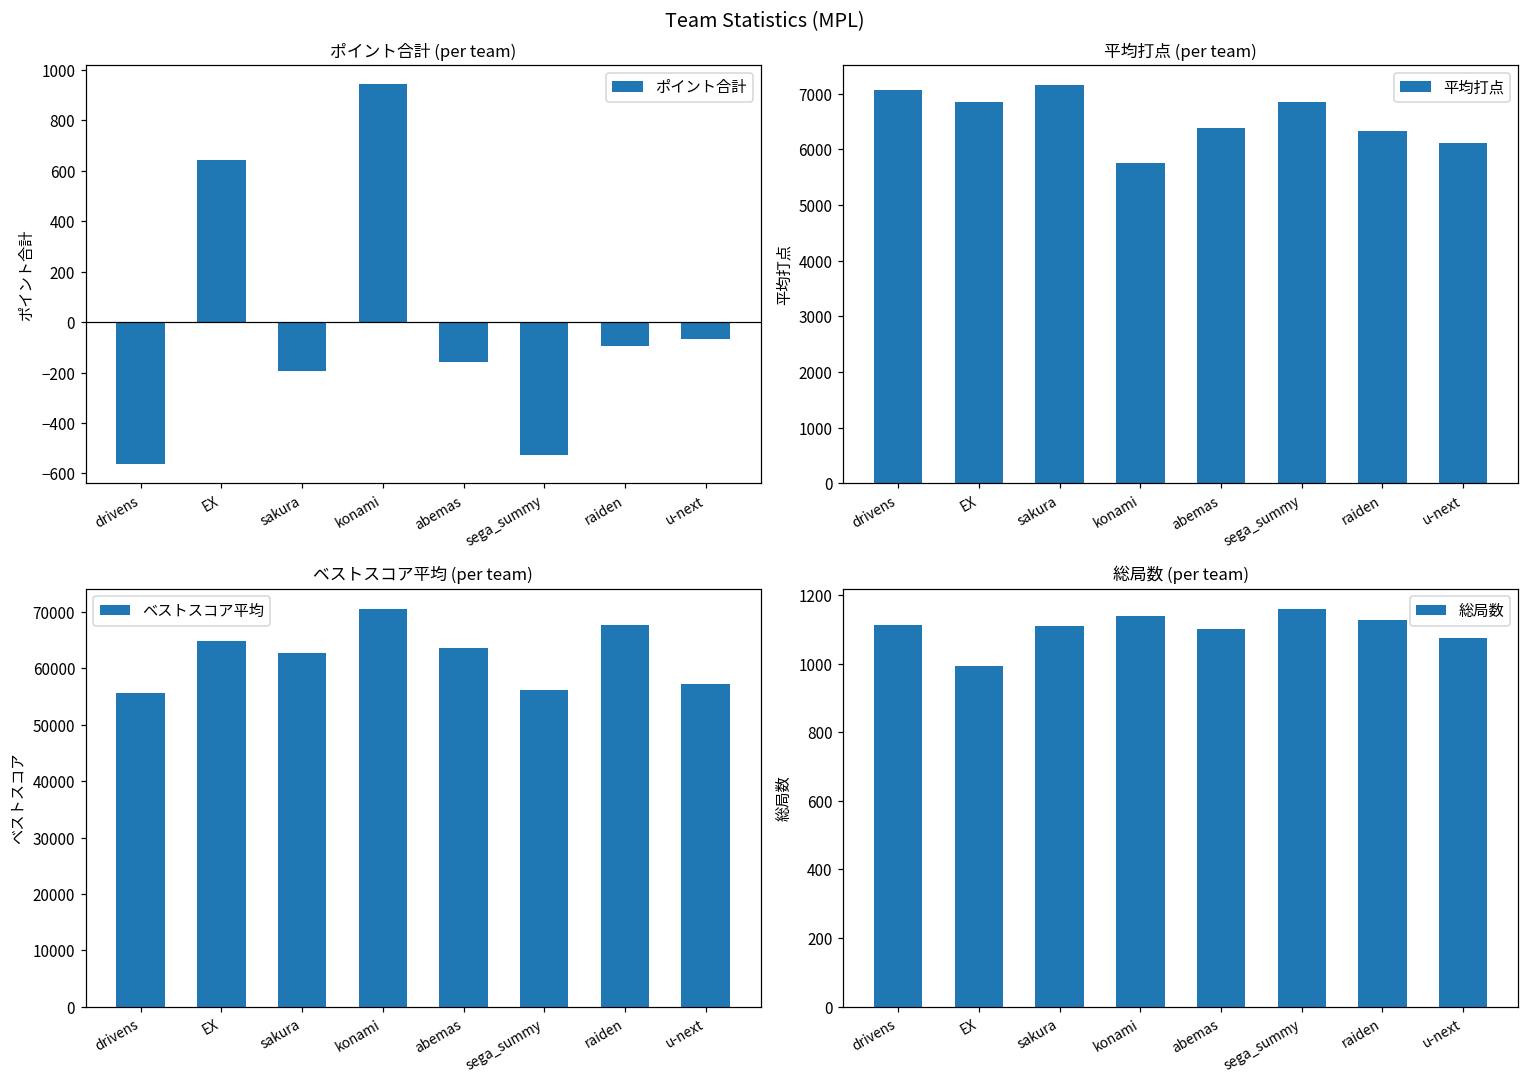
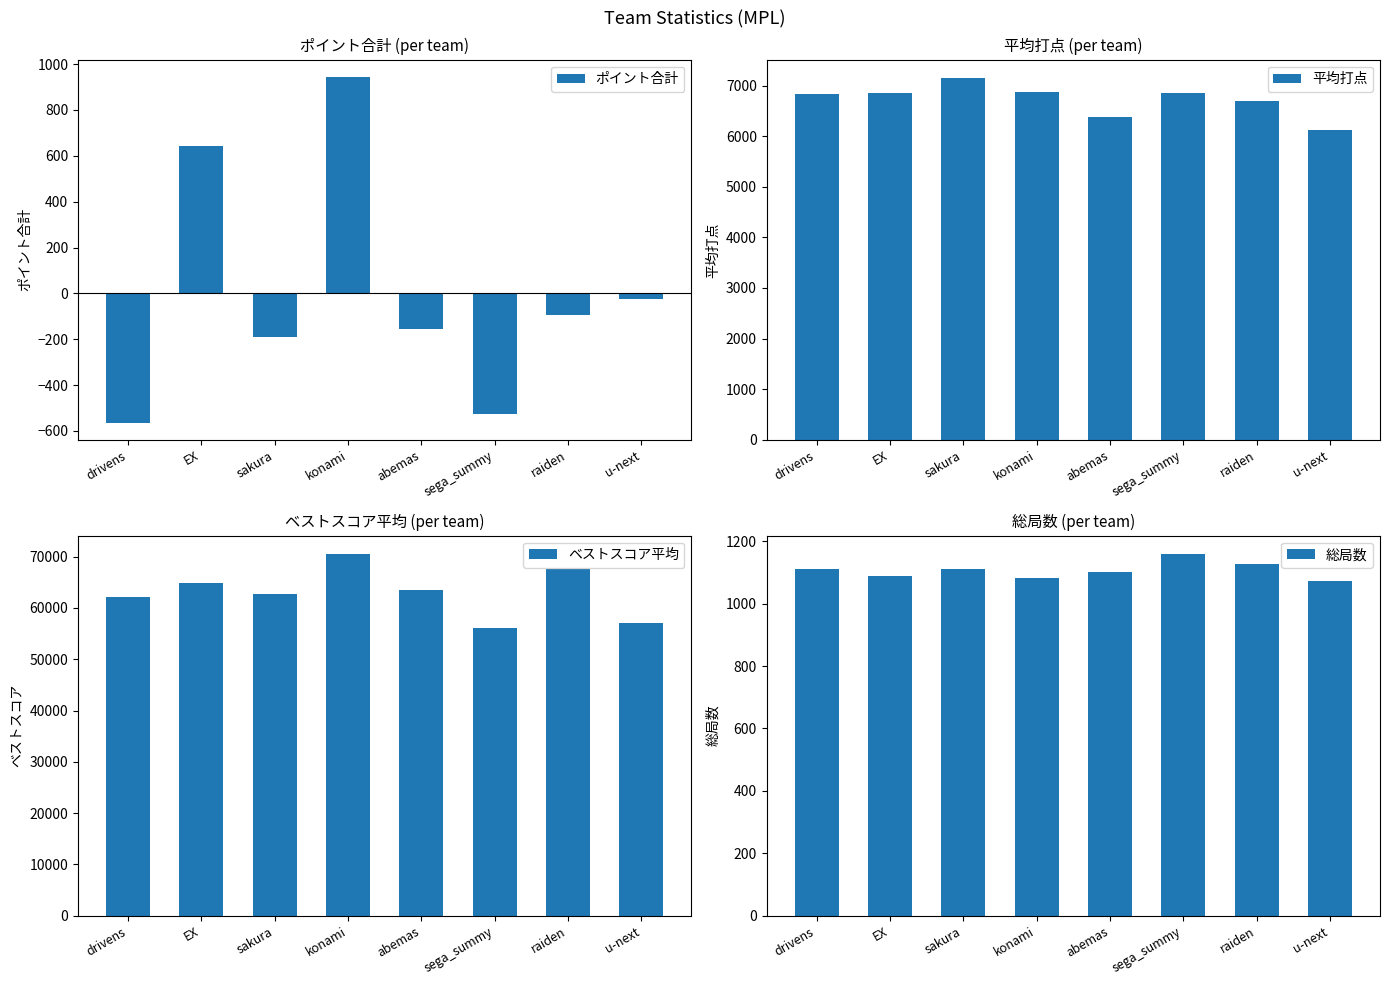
ポイント合計 (per team), u-next: -70 -> -30
平均打点 (per team), drivens: 7100 -> 6800
平均打点 (per team), konami: 5800 -> 6900
平均打点 (per team), raiden: 6300 -> 6700
ベストスコア平均 (per team), drivens: 56000 -> 62000
総局数 (per team), EX: 990 -> 1090
総局数 (per team), konami: 1140 -> 1080
